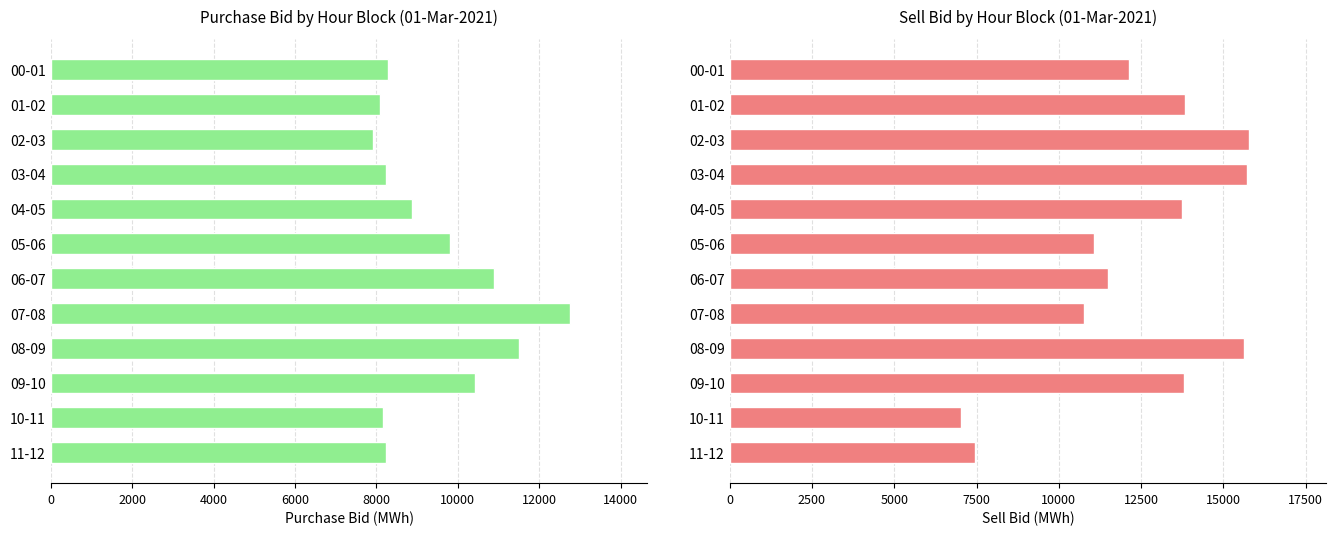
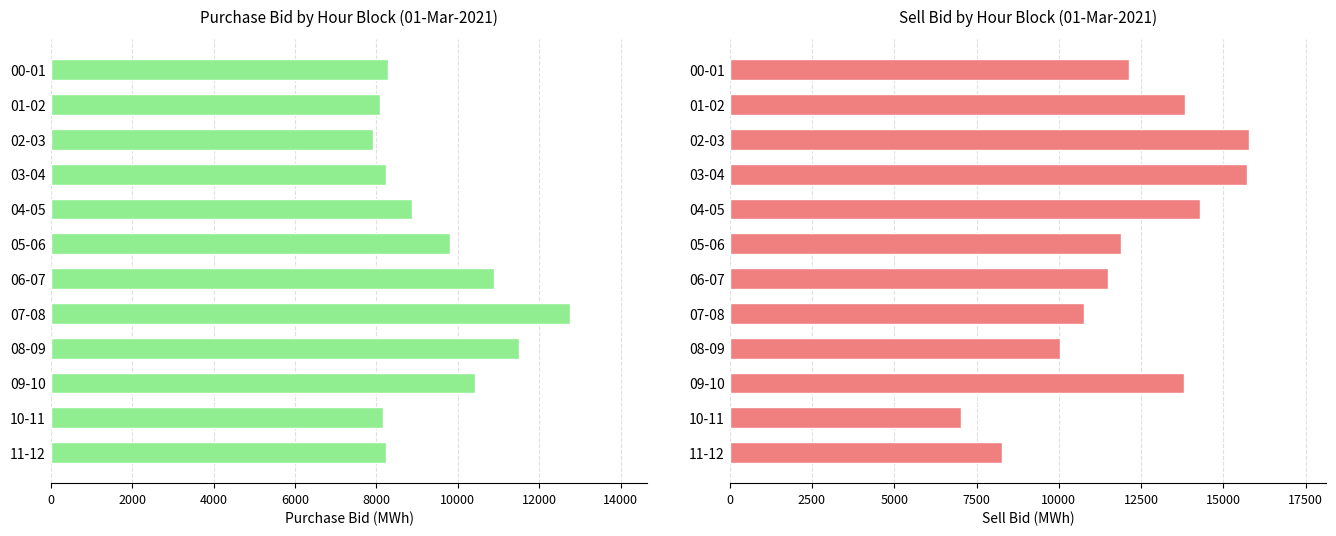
Sell Bid by Hour Block (01-Mar-2021), 04-05: 13700 -> 14300
Sell Bid by Hour Block (01-Mar-2021), 05-06: 11100 -> 11900
Sell Bid by Hour Block (01-Mar-2021), 08-09: 15600 -> 10000
Sell Bid by Hour Block (01-Mar-2021), 11-12: 7500 -> 8300
